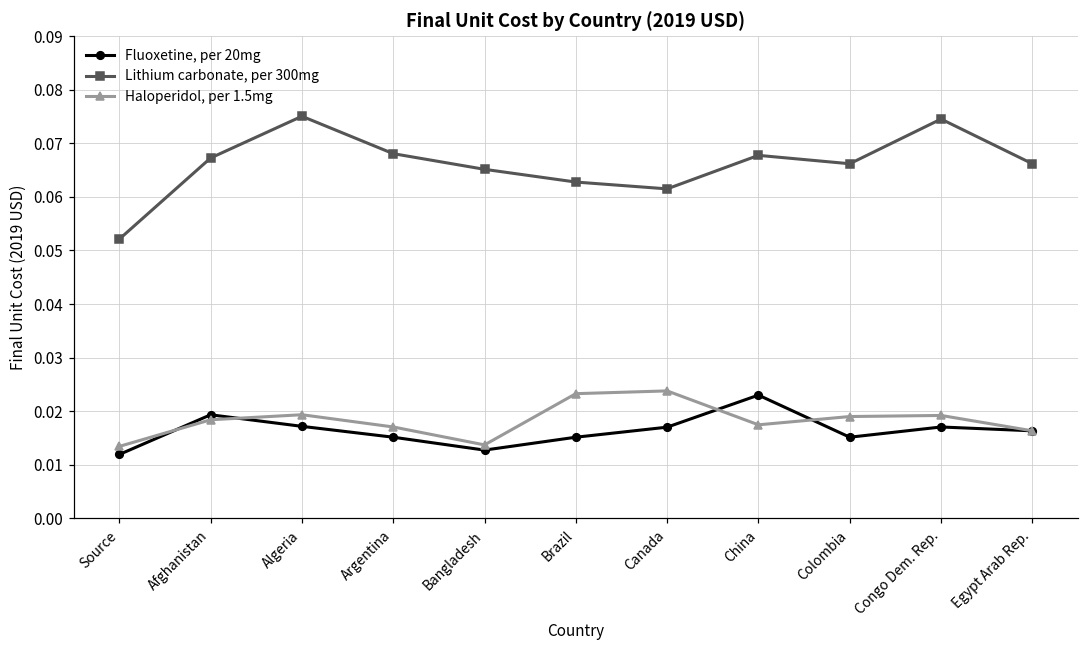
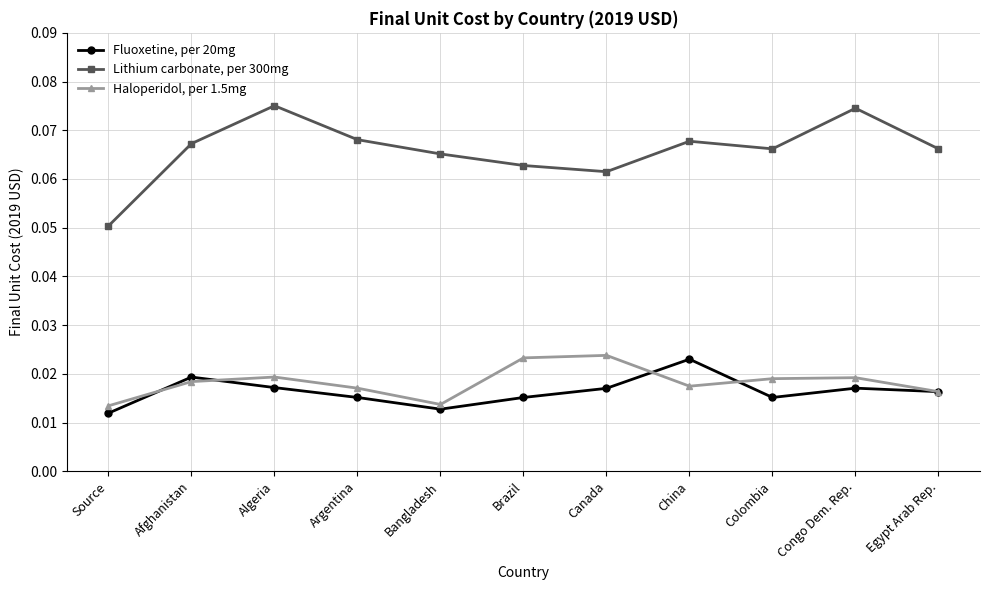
Lithium carbonate, per 300mg, Source: 0.052 -> 0.050
